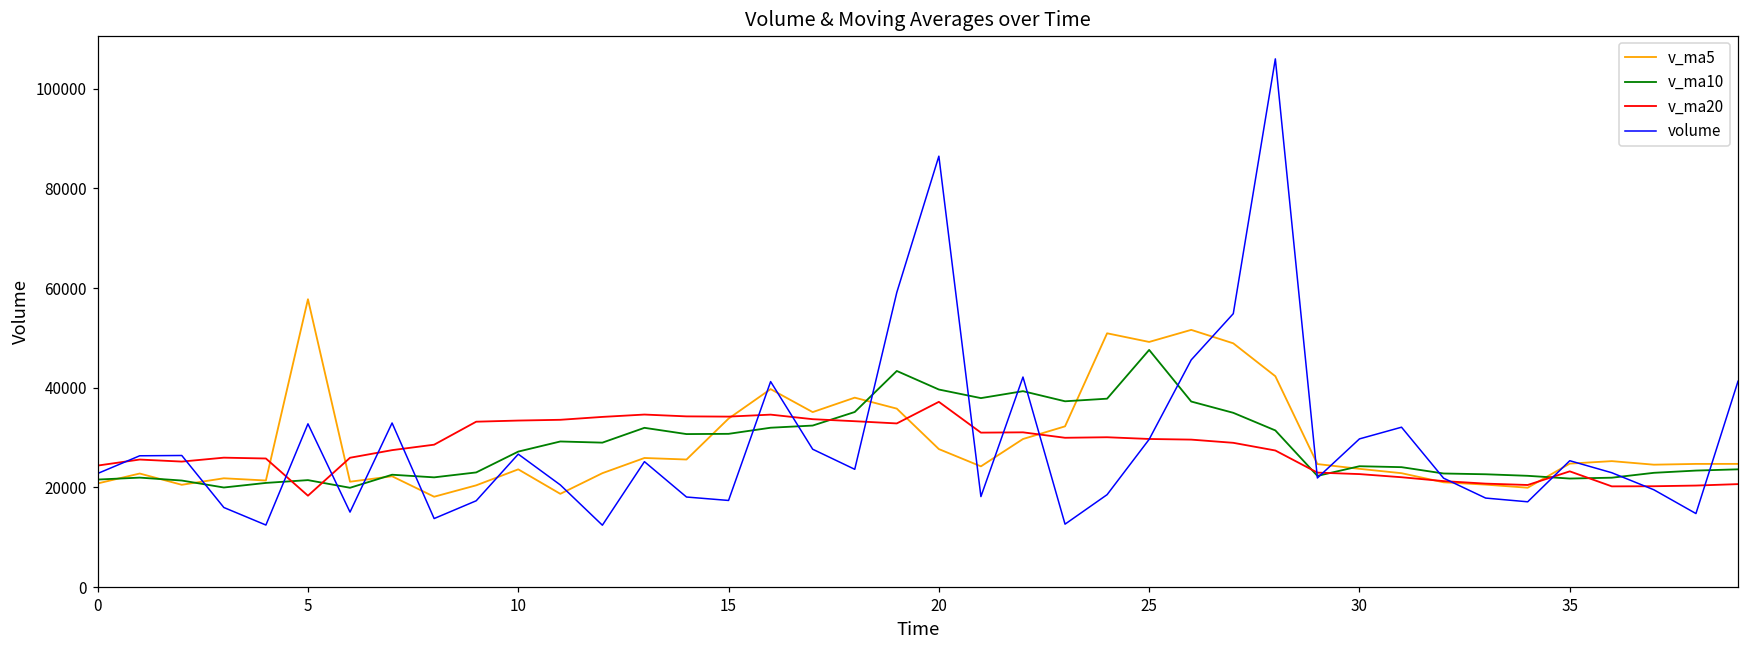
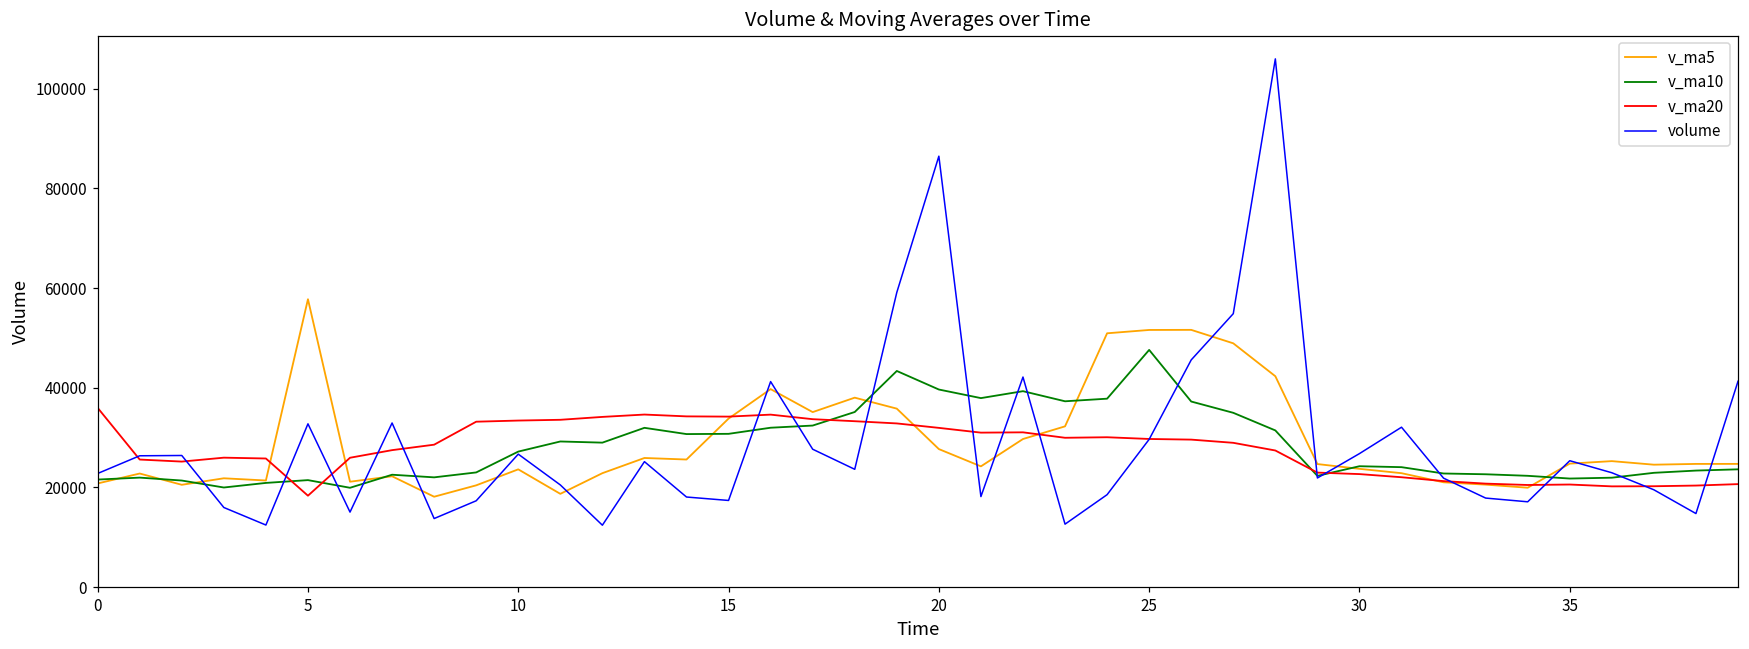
v_ma20, 0: 24000 -> 36000
v_ma20, 20: 37000 -> 32000
v_ma5, 25: 49000 -> 52000
volume, 30: 30000 -> 27000
v_ma20, 35: 23000 -> 21000
